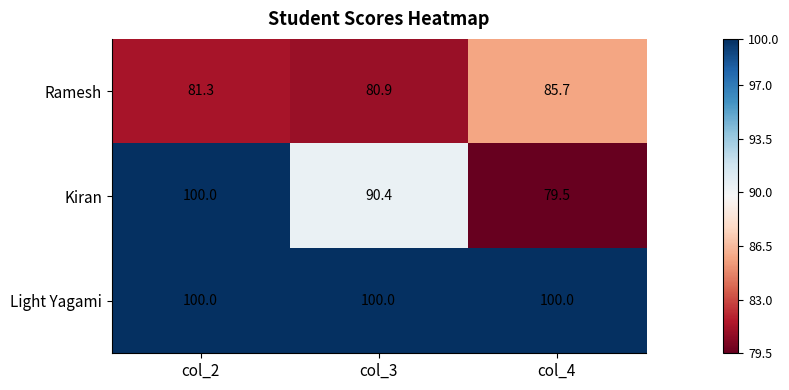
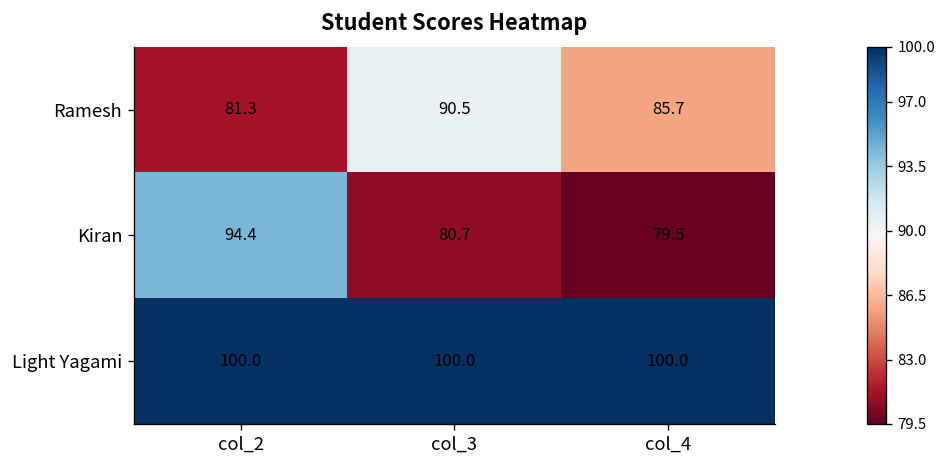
Ramesh, col_3: 80.9 -> 90.5
Kiran, col_2: 100.0 -> 94.4
Kiran, col_3: 90.4 -> 80.7
